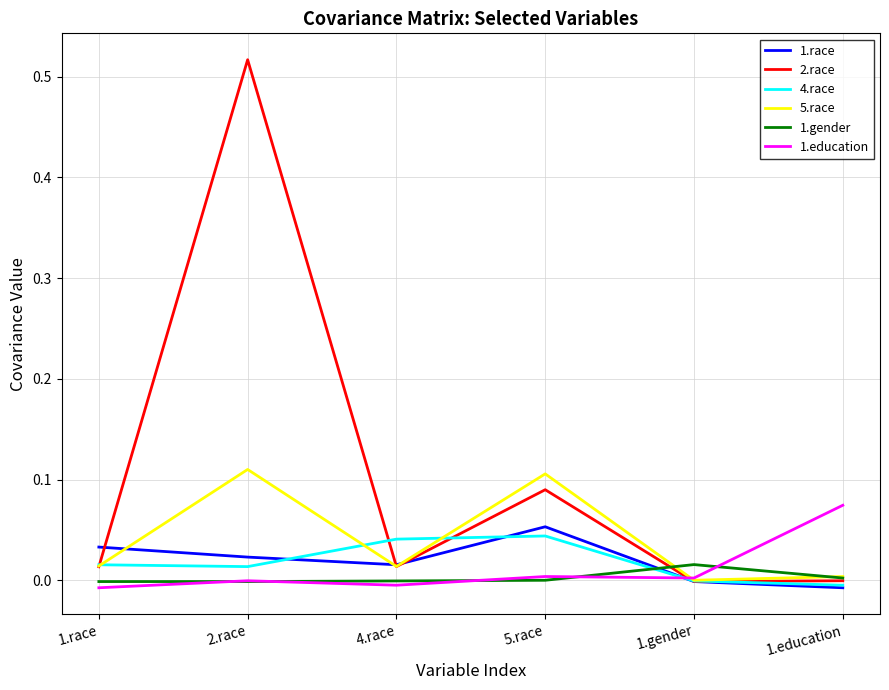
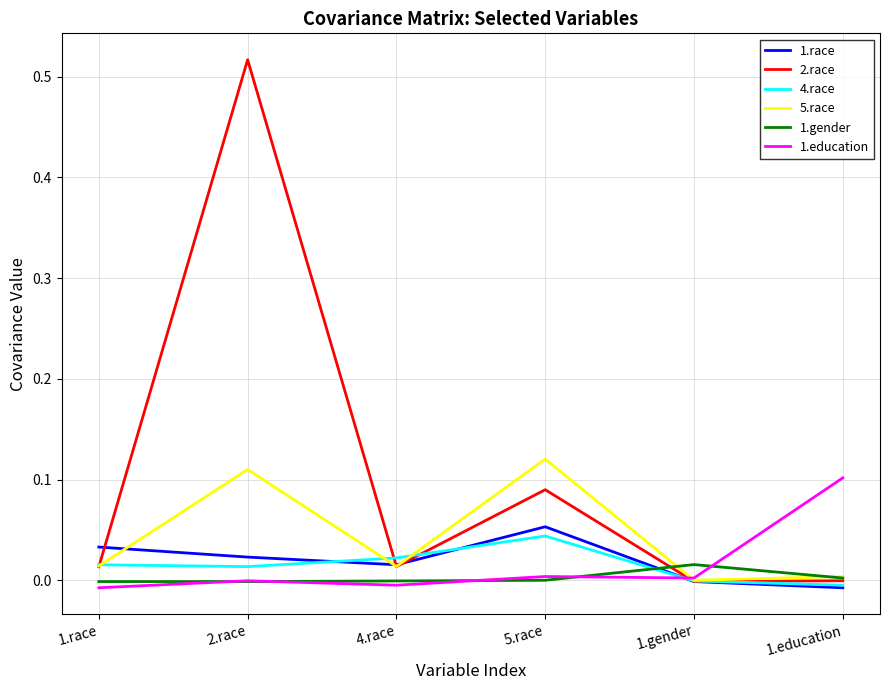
4.race, 4.race: 0.041 -> 0.022
5.race, 5.race: 0.106 -> 0.120
1.education, 1.education: 0.074 -> 0.102
